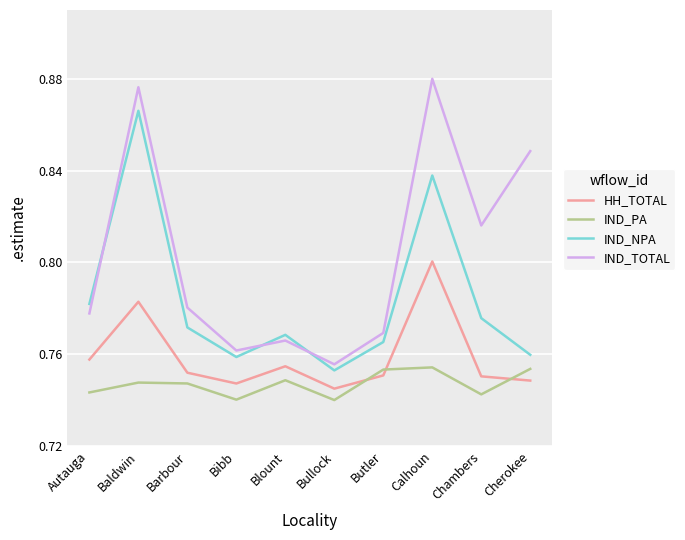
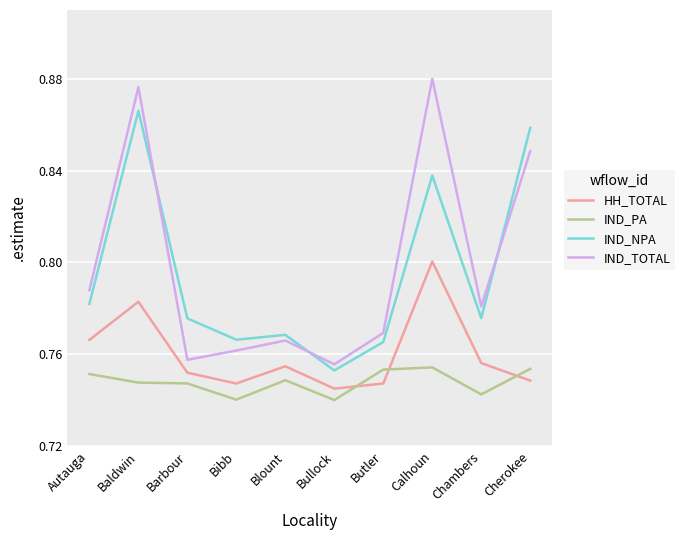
HH_TOTAL, Autauga: 0.758 -> 0.766
IND_PA, Autauga: 0.743 -> 0.751
IND_TOTAL, Autauga: 0.778 -> 0.788
IND_NPA, Barbour: 0.772 -> 0.776
IND_TOTAL, Barbour: 0.780 -> 0.758
IND_NPA, Bibb: 0.759 -> 0.766
HH_TOTAL, Butler: 0.751 -> 0.747
HH_TOTAL, Chambers: 0.750 -> 0.756
IND_TOTAL, Chambers: 0.816 -> 0.781
IND_NPA, Cherokee: 0.760 -> 0.859
